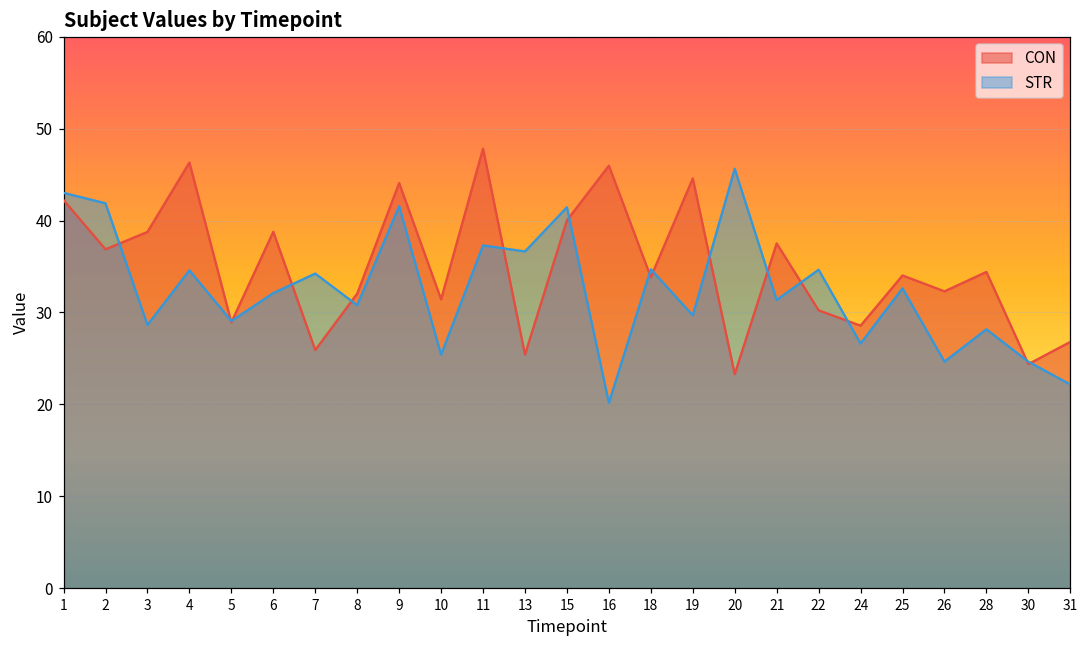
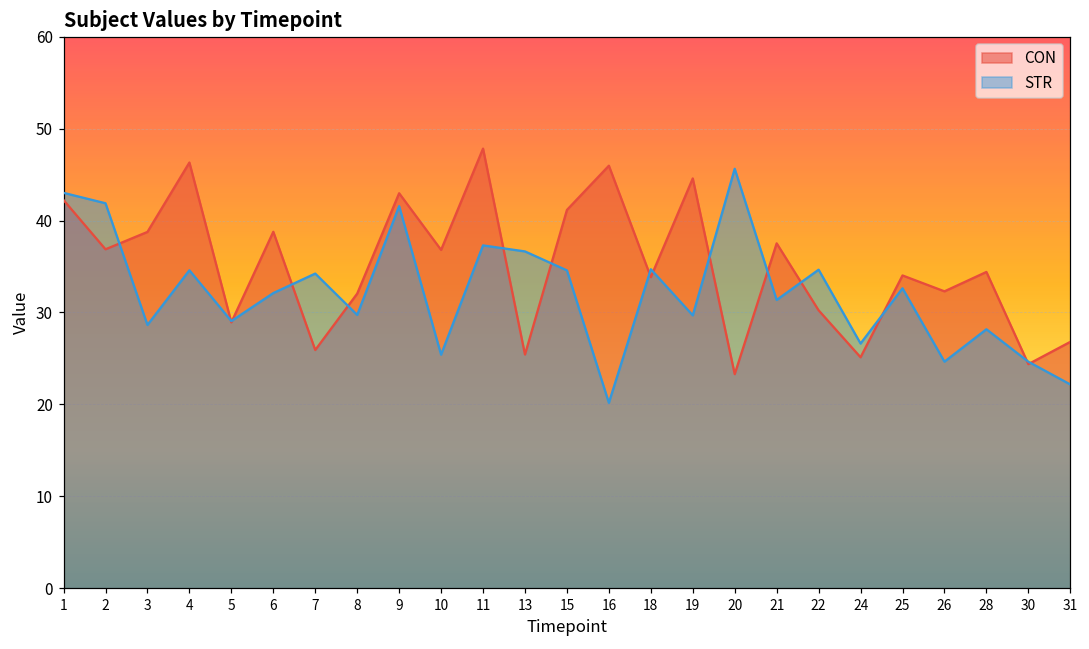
STR, 8: 31 -> 30
CON, 9: 44 -> 43
CON, 10: 31 -> 37
CON, 15: 40 -> 41
STR, 15: 41 -> 35
CON, 24: 29 -> 25
